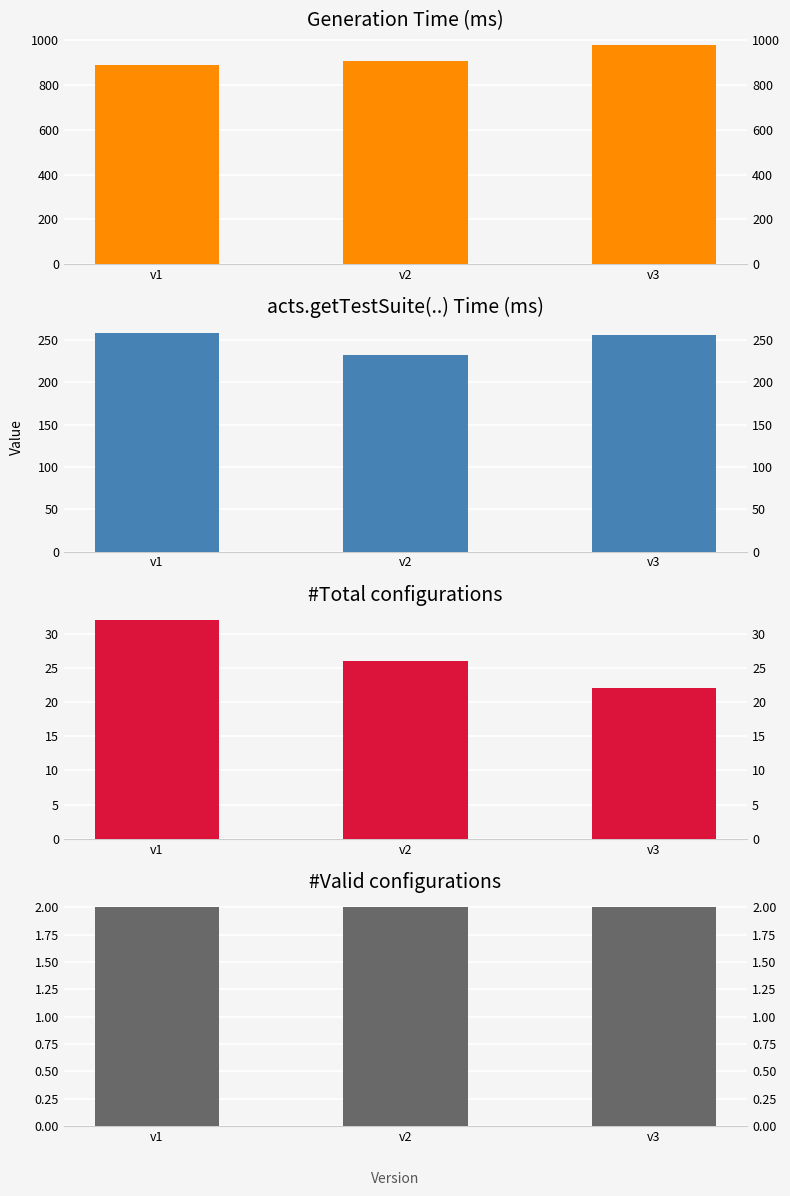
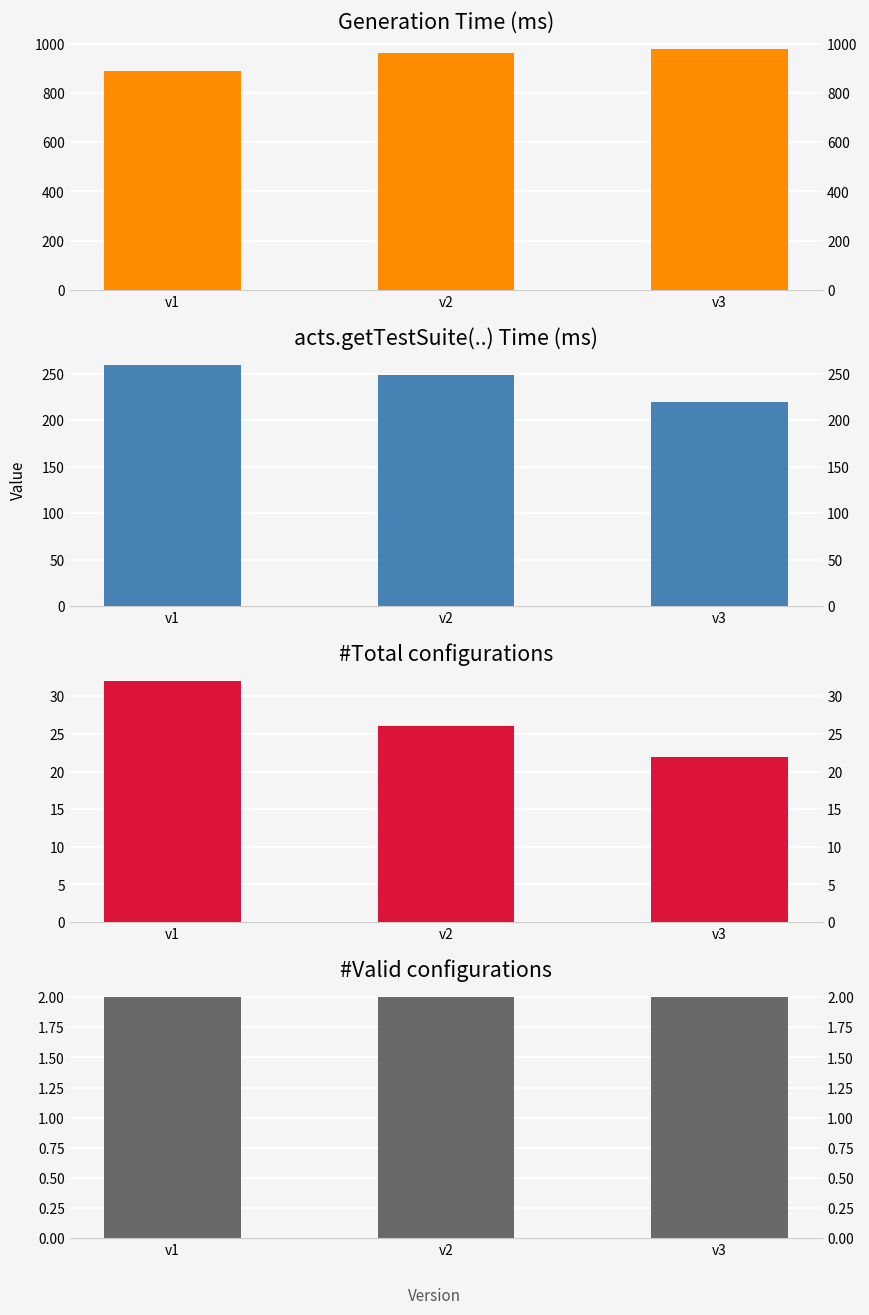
Generation Time (ms), v2: 910 -> 960
acts.getTestSuite(..) Time (ms), v2: 230 -> 250
acts.getTestSuite(..) Time (ms), v3: 260 -> 220
